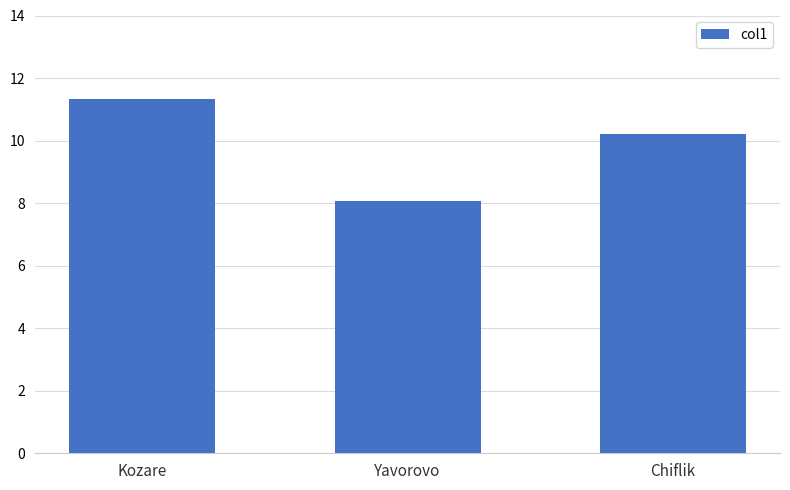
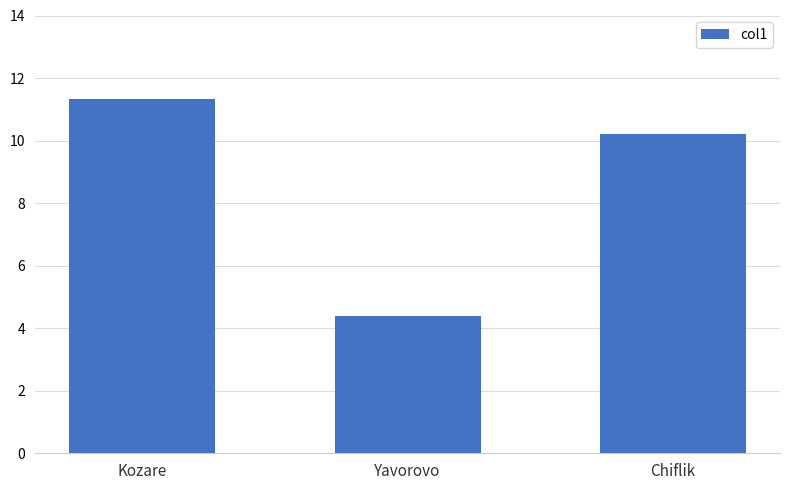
Yavorovo: 8.1 -> 4.4
